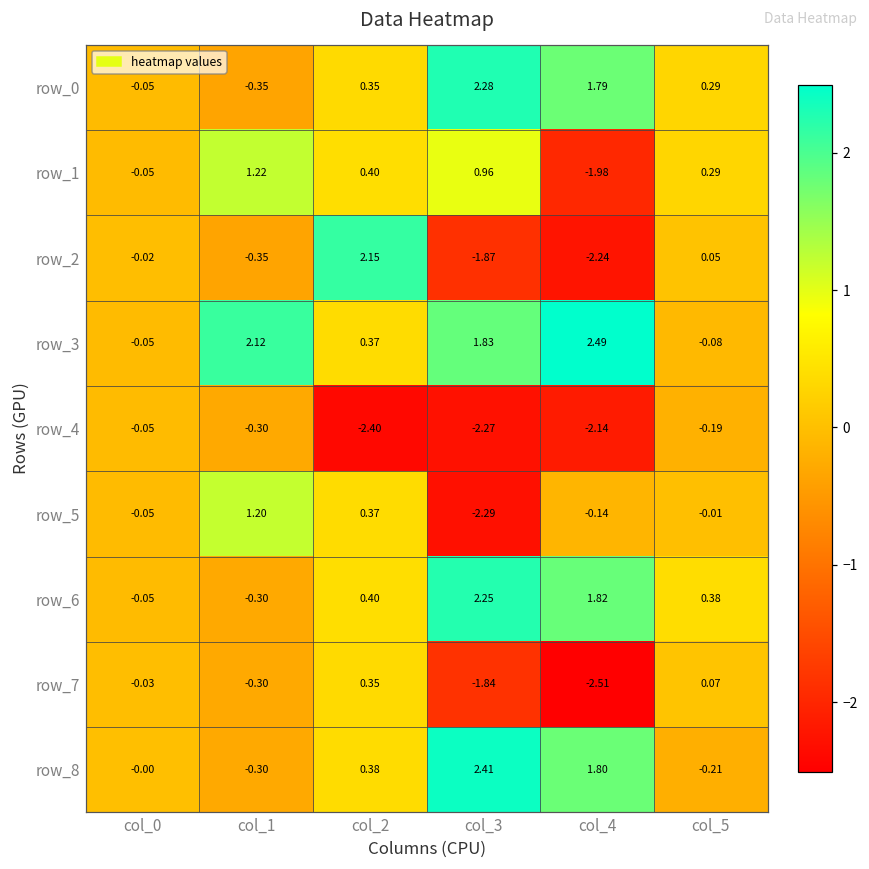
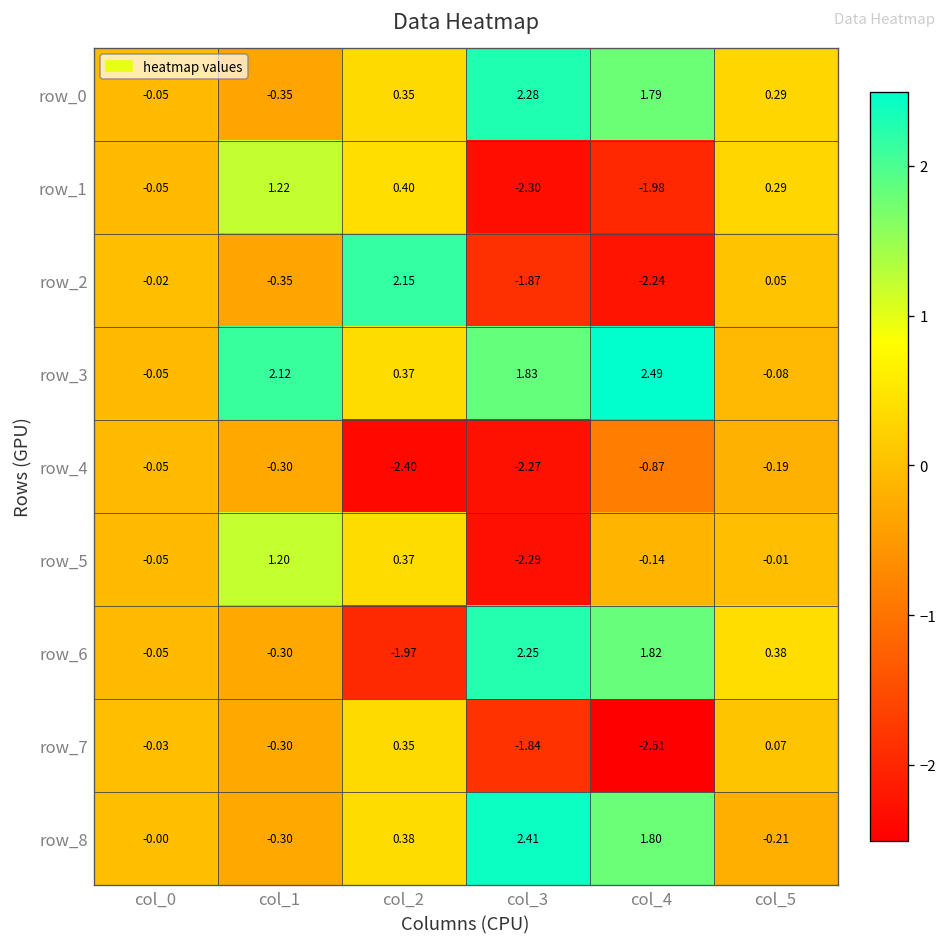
row_1, col_3: 0.96 -> -2.30
row_4, col_4: -2.14 -> -0.87
row_6, col_2: 0.40 -> -1.97
